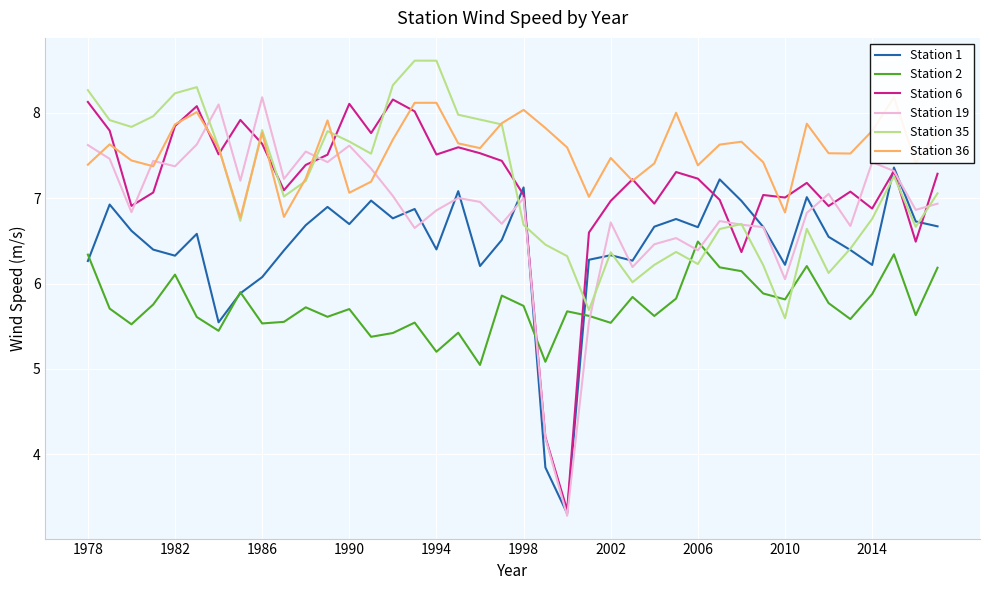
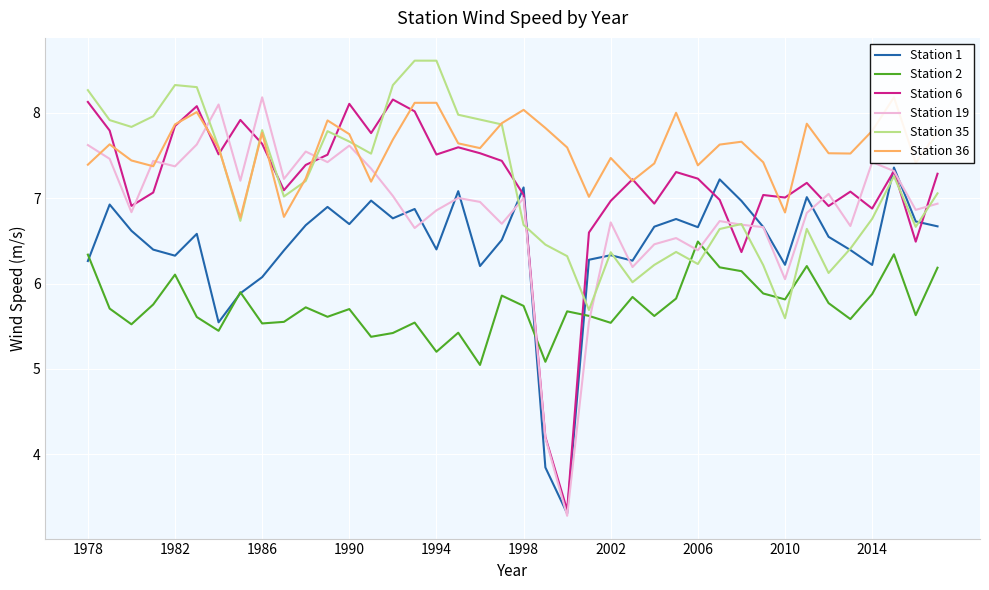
Station 35, 1982: 8.2 -> 8.3
Station 36, 1990: 7.1 -> 7.8
